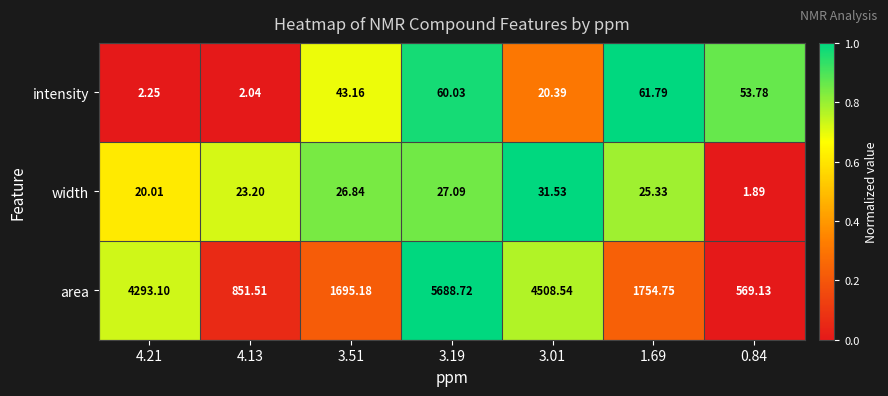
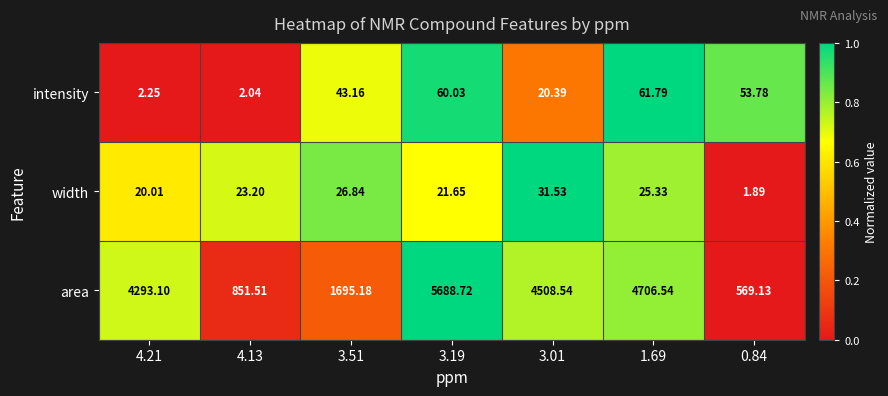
width, 3.19: 27.09 -> 21.65
area, 1.69: 1754.75 -> 4706.54
